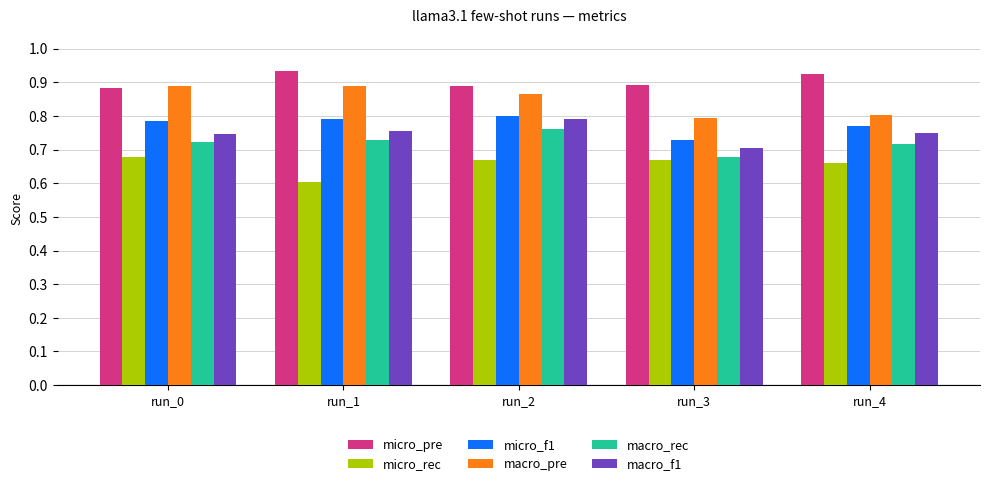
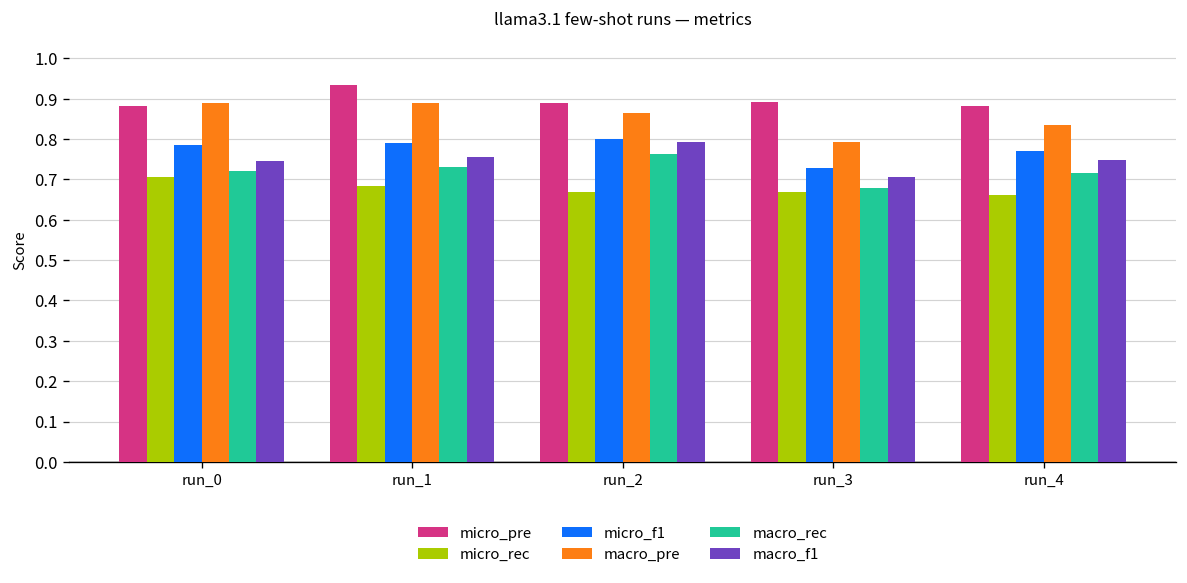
micro_rec, run_0: 0.68 -> 0.71
micro_rec, run_1: 0.61 -> 0.68
micro_pre, run_4: 0.92 -> 0.88
macro_pre, run_4: 0.80 -> 0.84
